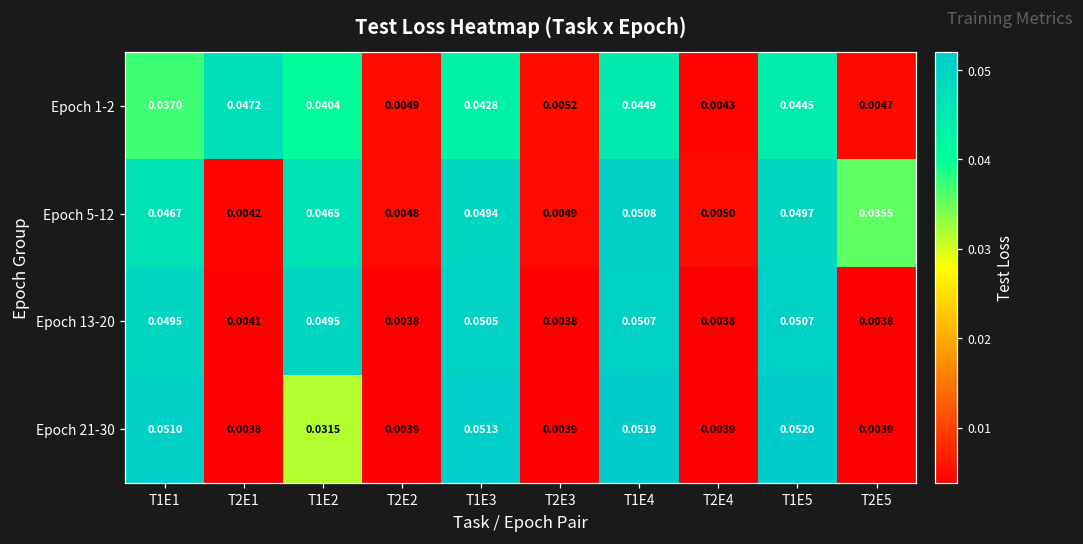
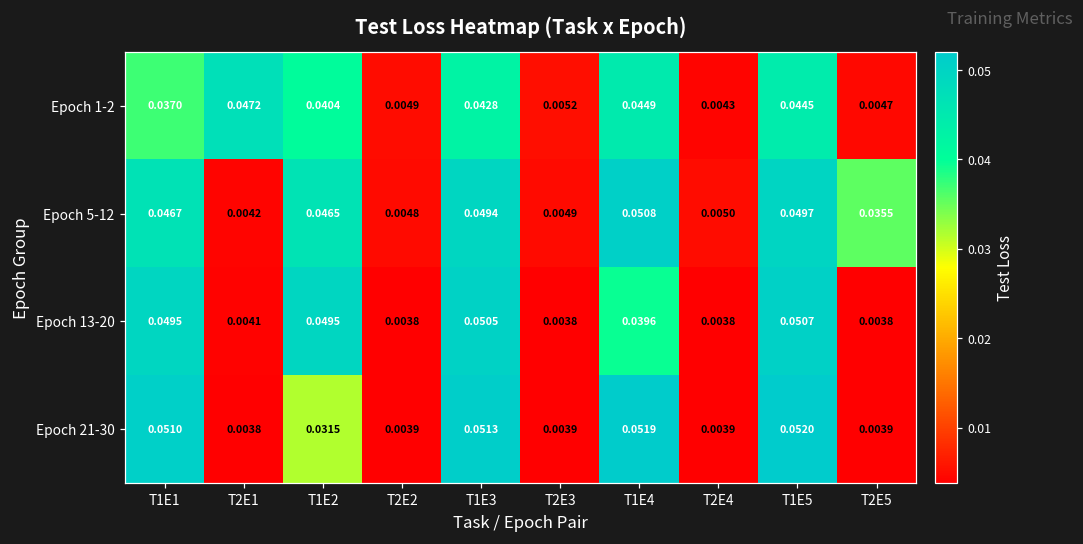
Epoch 13-20, T1E4: 0.0507 -> 0.0396
